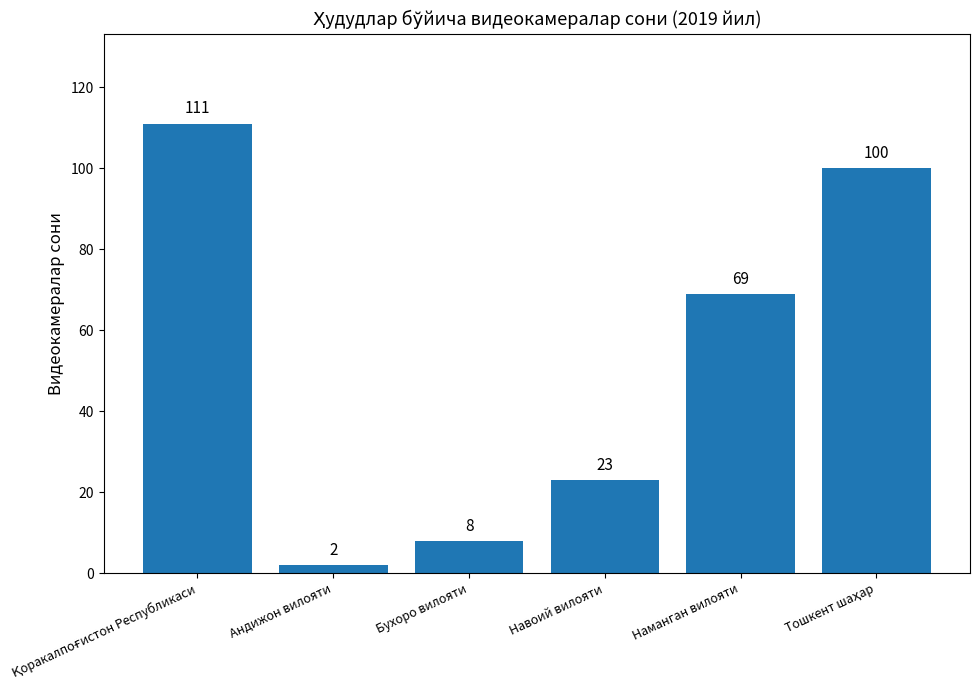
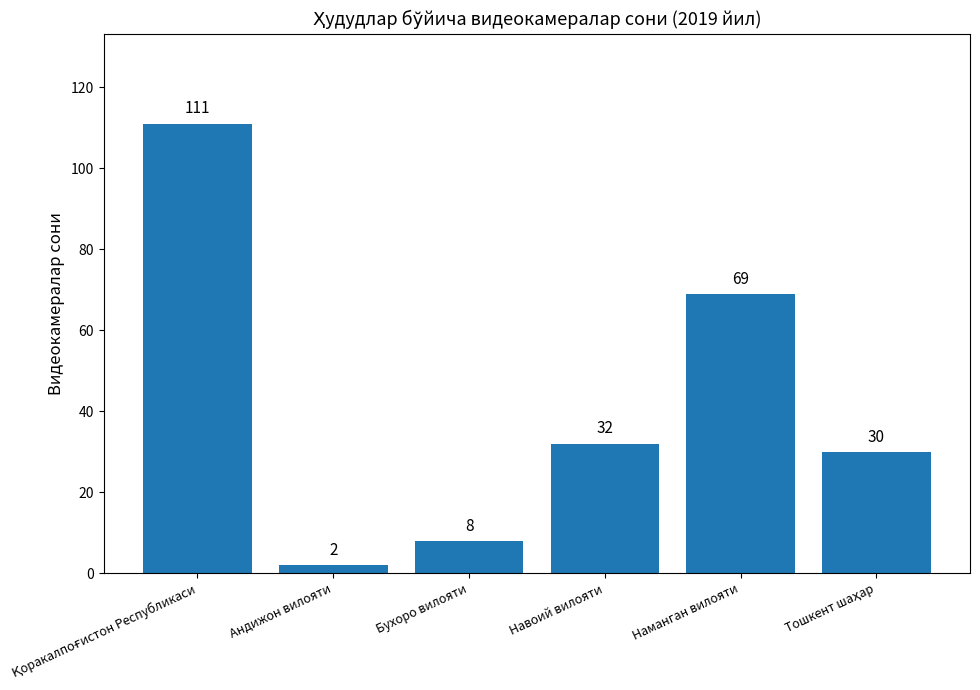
Навоий вилояти: 23 -> 32
Тошкент шаҳар: 100 -> 30
